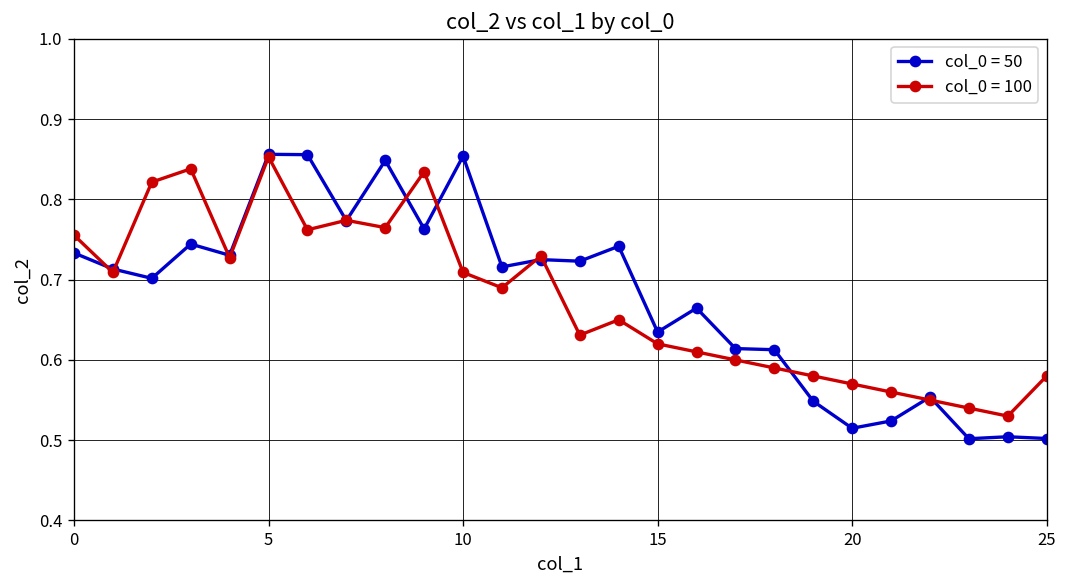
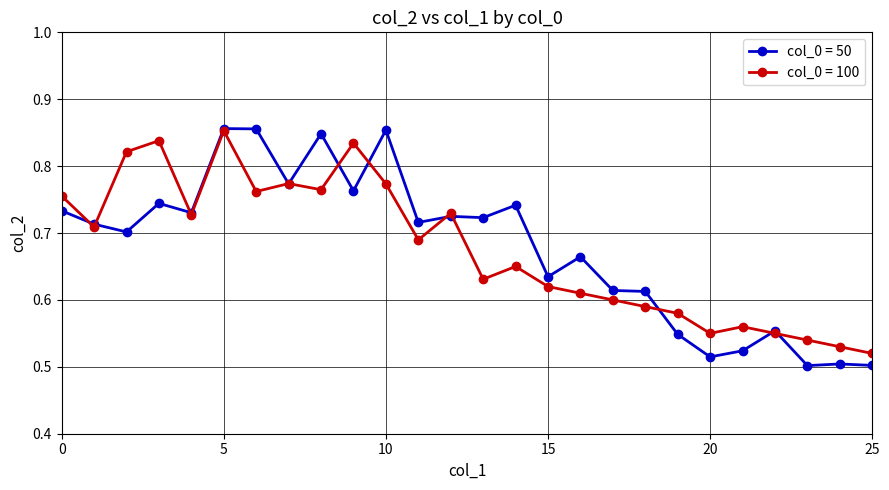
col_0 = 100, 10: 0.71 -> 0.77
col_0 = 100, 20: 0.57 -> 0.55
col_0 = 100, 25: 0.58 -> 0.52
